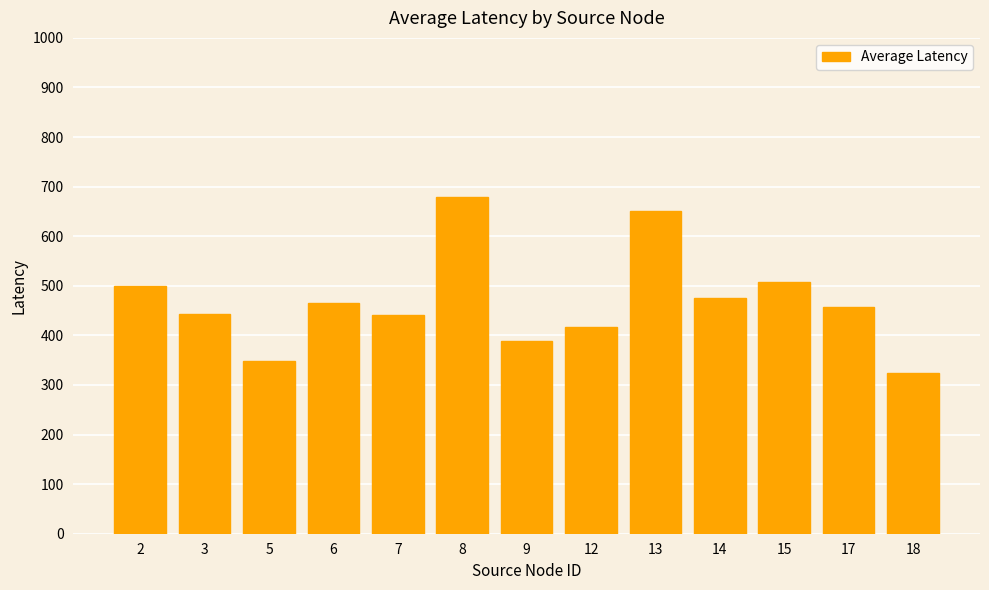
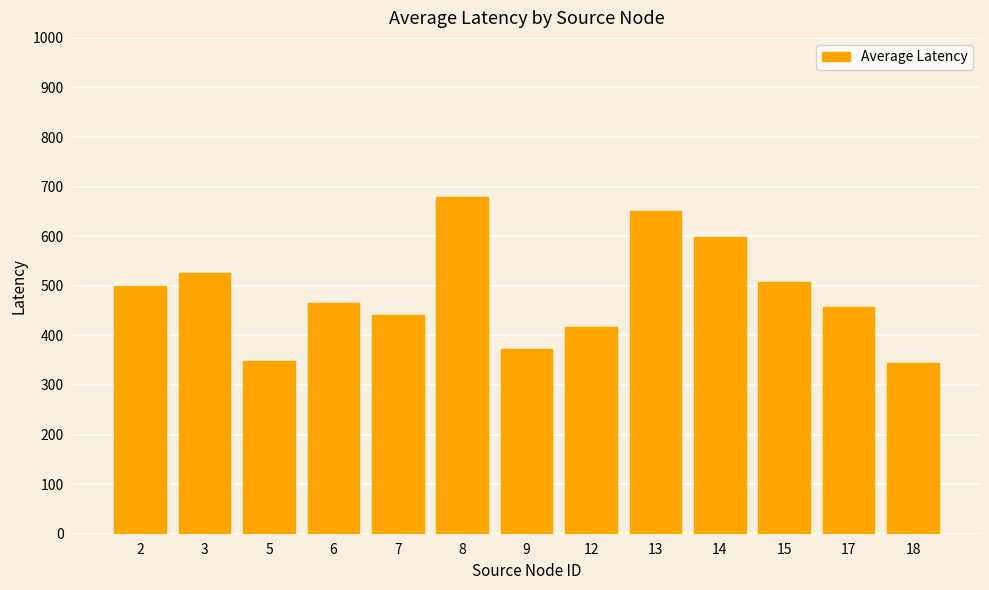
3: 440 -> 530
9: 390 -> 370
14: 480 -> 600
18: 320 -> 340
